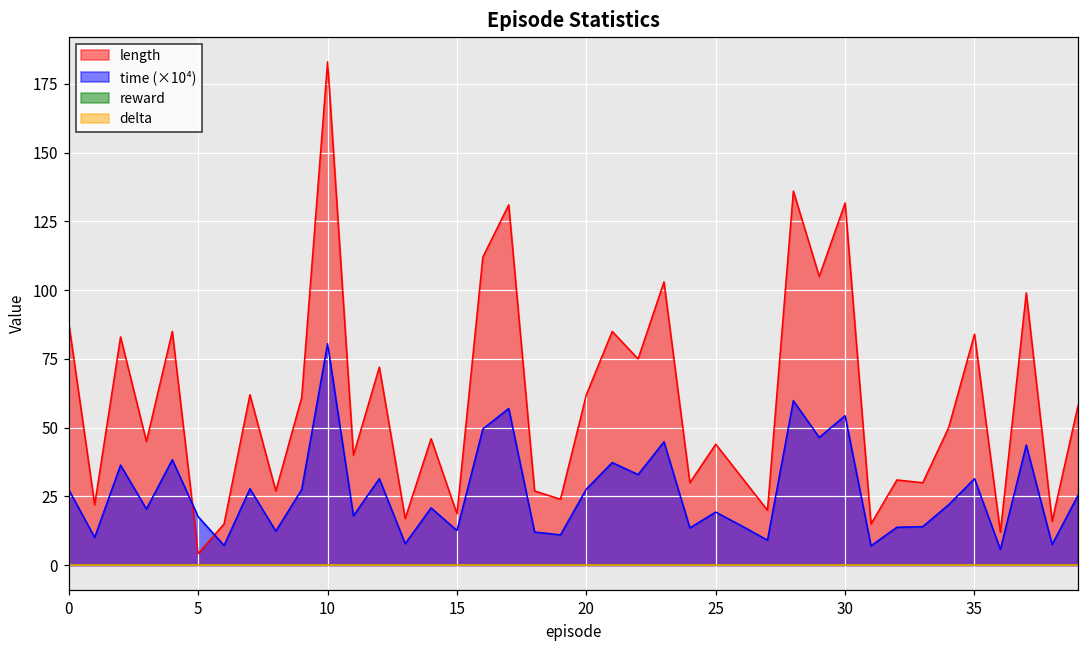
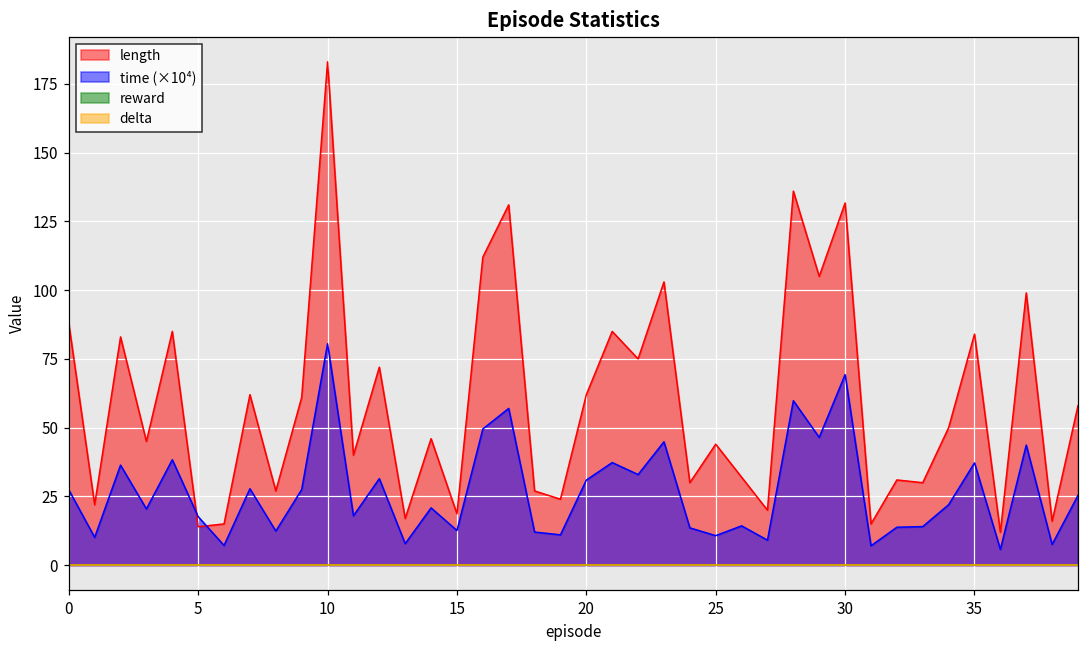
length, 5: 4 -> 14
time (×10⁴), 20: 28 -> 31
time (×10⁴), 25: 19 -> 11
time (×10⁴), 30: 54 -> 69
time (×10⁴), 35: 31 -> 37
